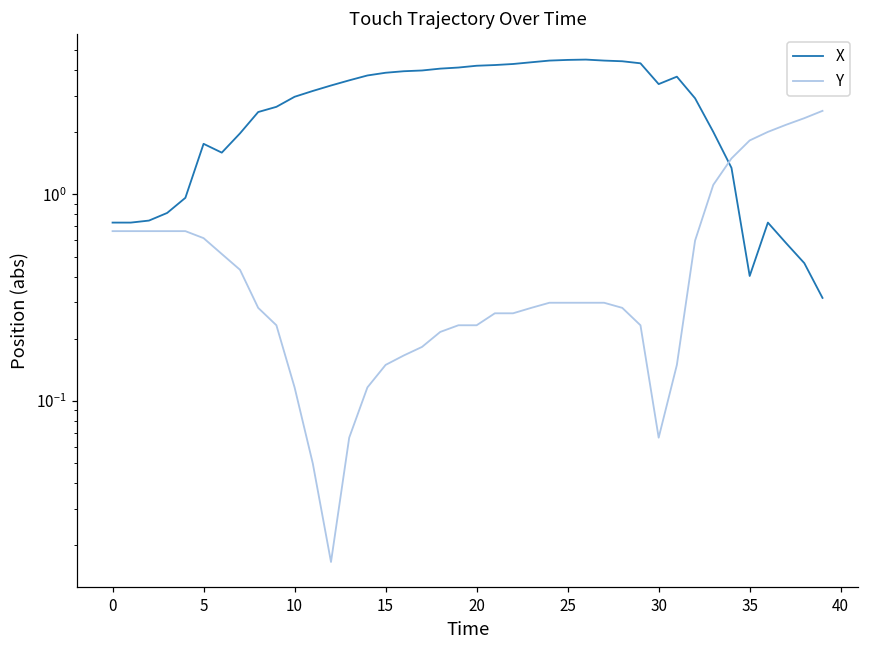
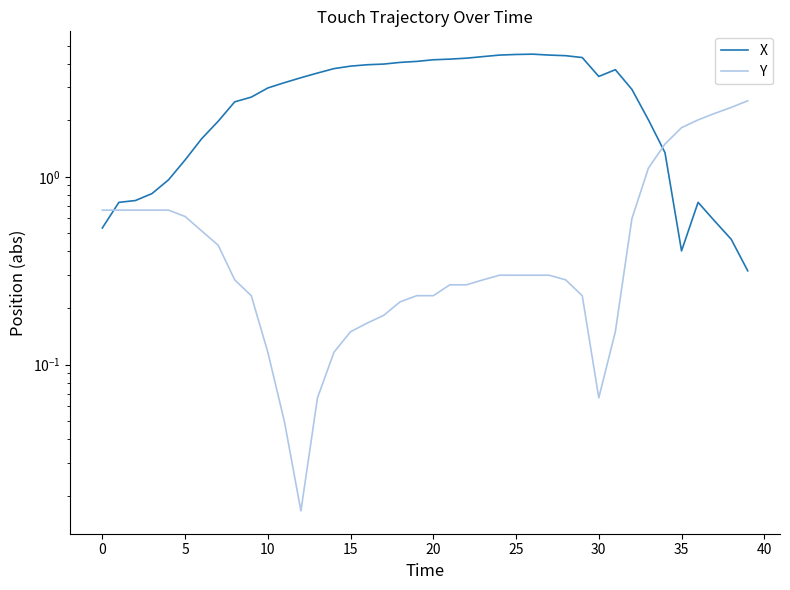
X, 0: 0.73 -> 0.53
X, 5: 1.8 -> 1.2
